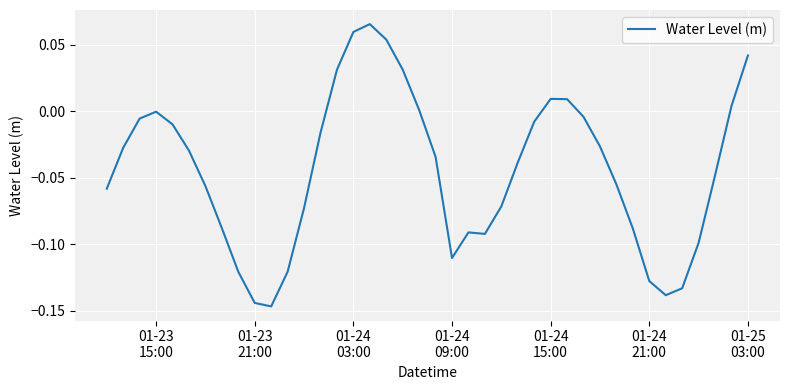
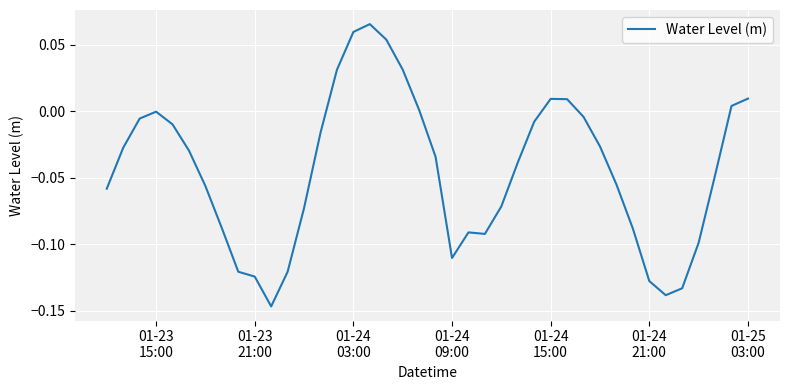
01-23 21:00: -0.144 -> -0.124
01-25 03:00: 0.042 -> 0.009
